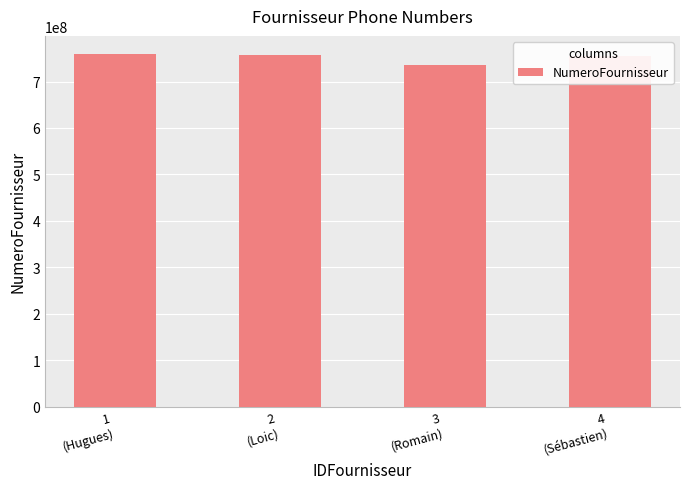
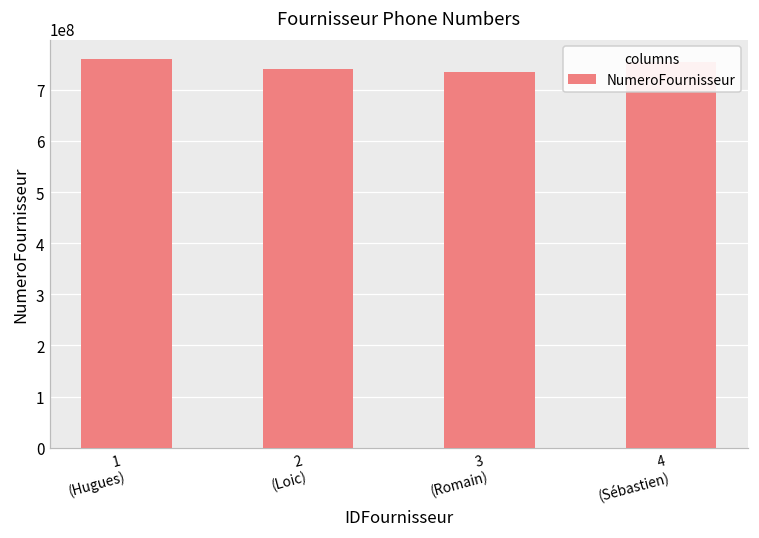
2 (Loic): 760000000 -> 740000000
